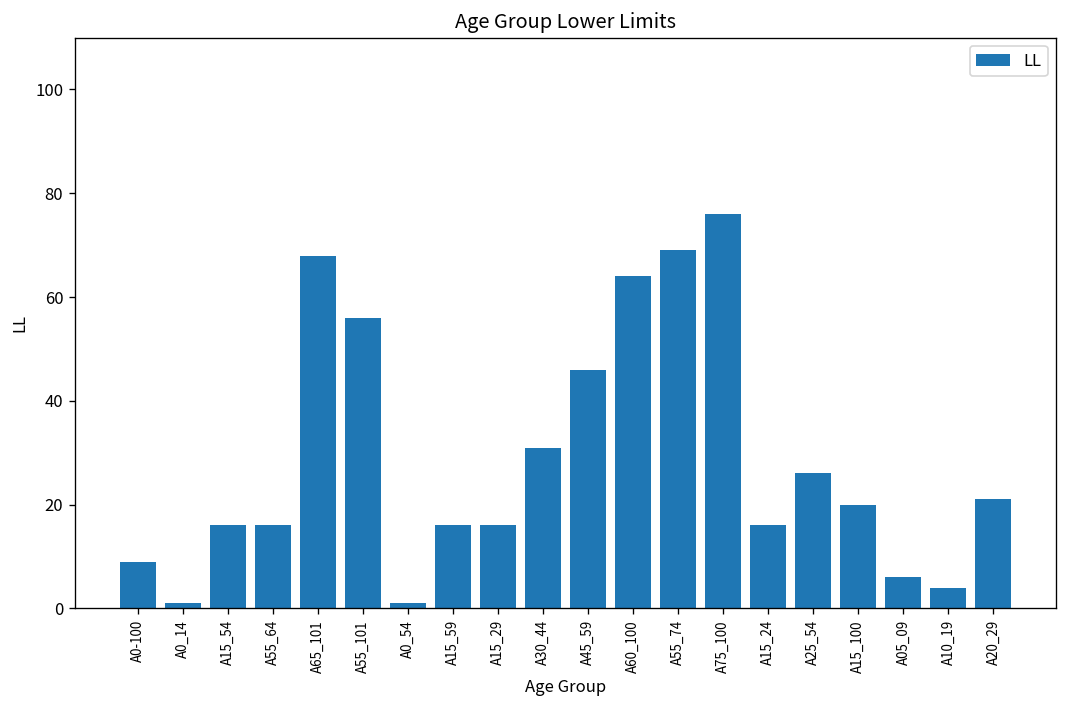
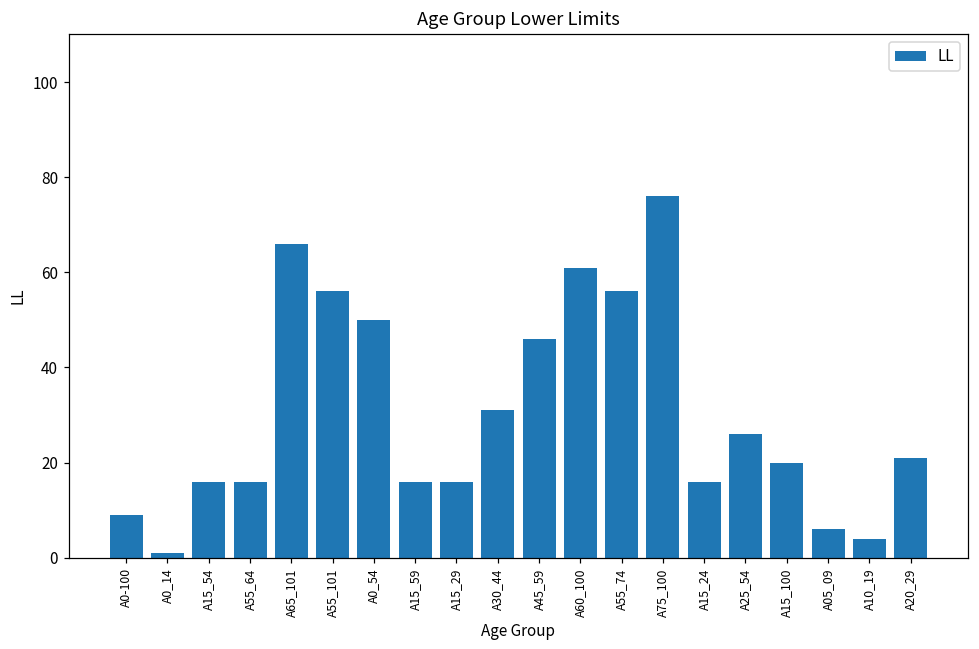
A65_101: 68 -> 66
A0_54: 1 -> 50
A60_100: 64 -> 61
A55_74: 69 -> 56
